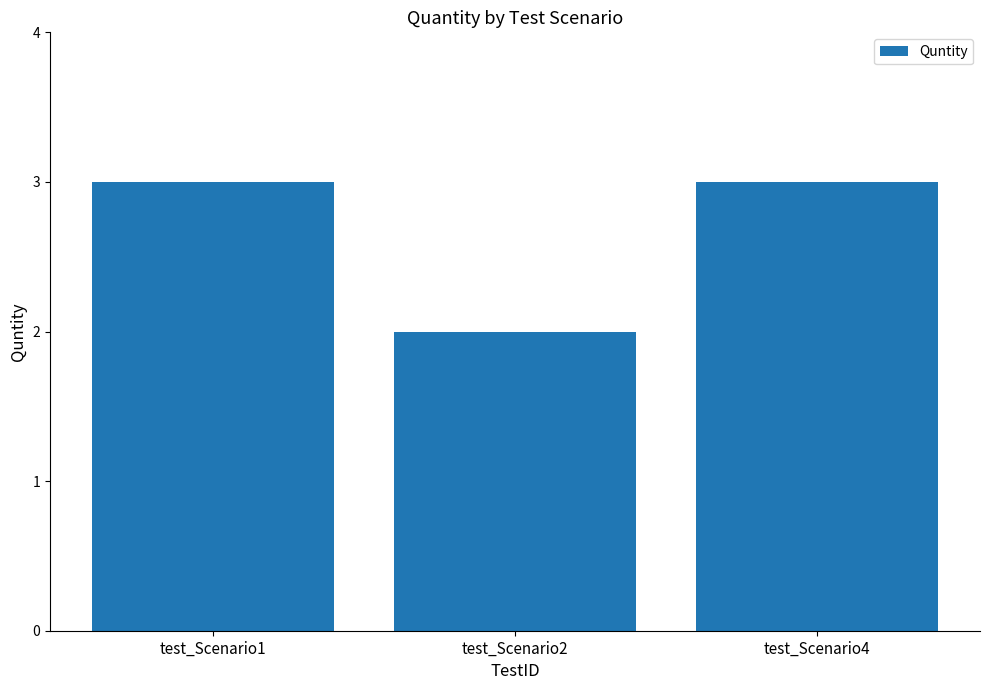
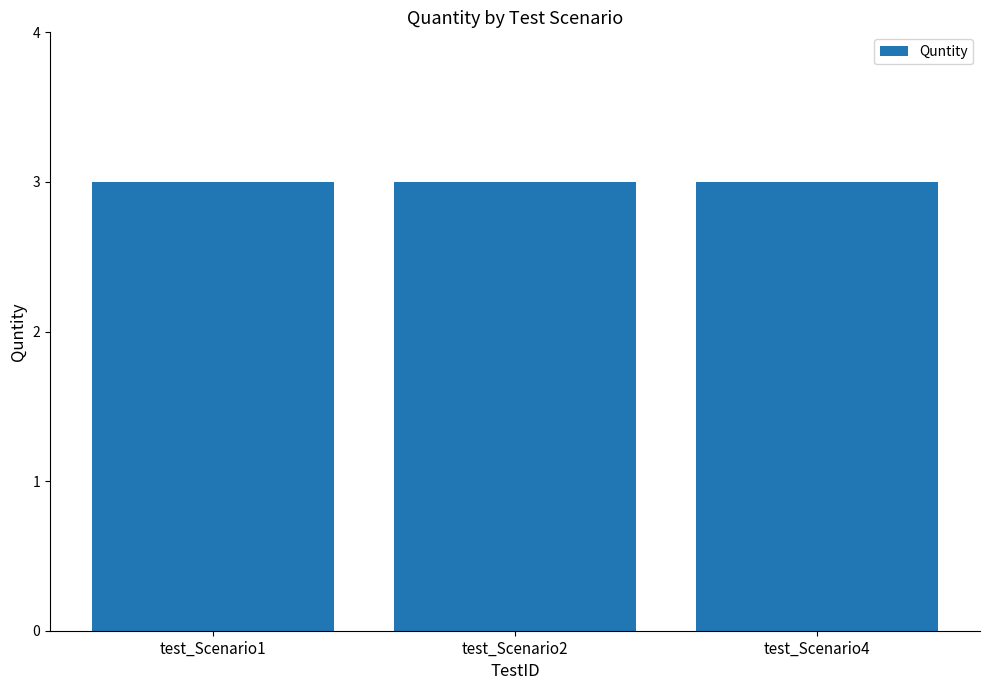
test_Scenario2: 2 -> 3
